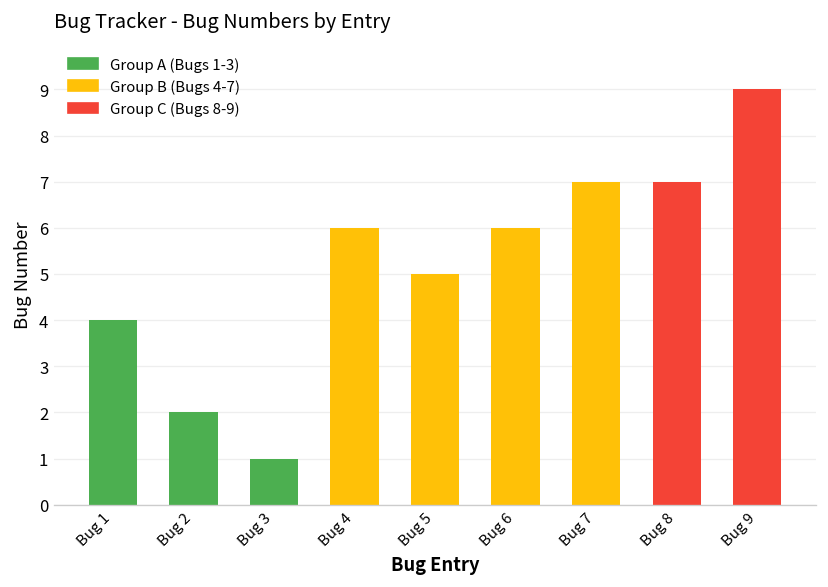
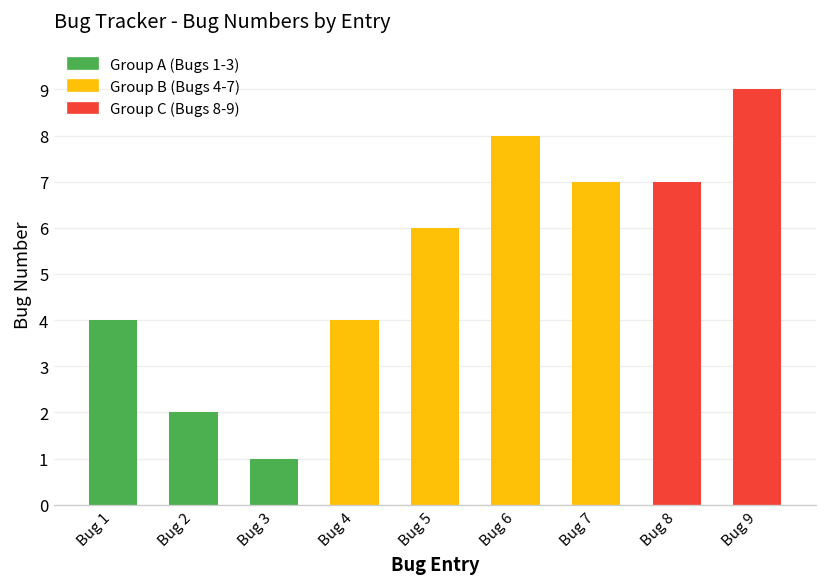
Bug 4: 6 -> 4
Bug 5: 5 -> 6
Bug 6: 6 -> 8
